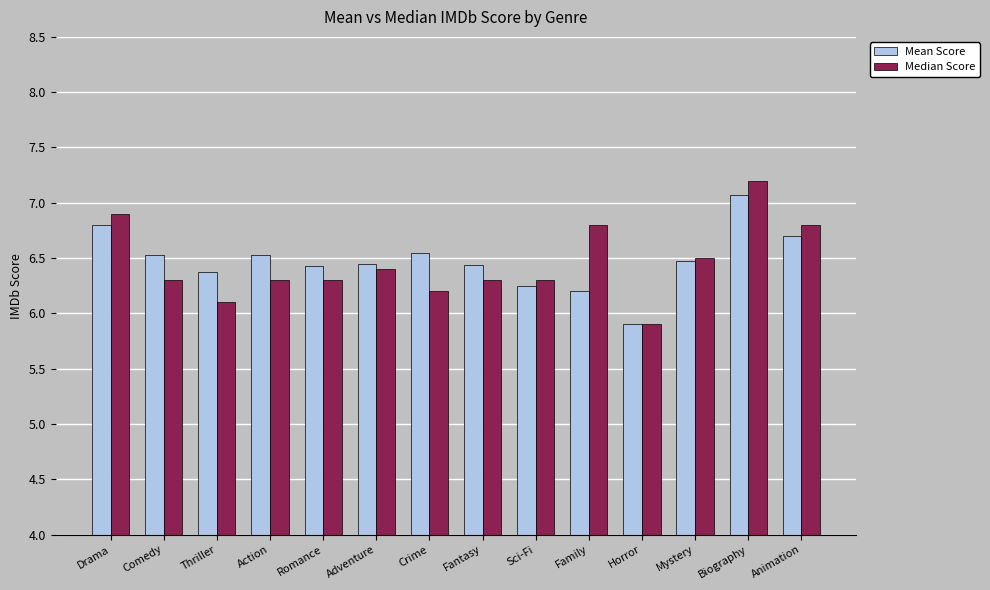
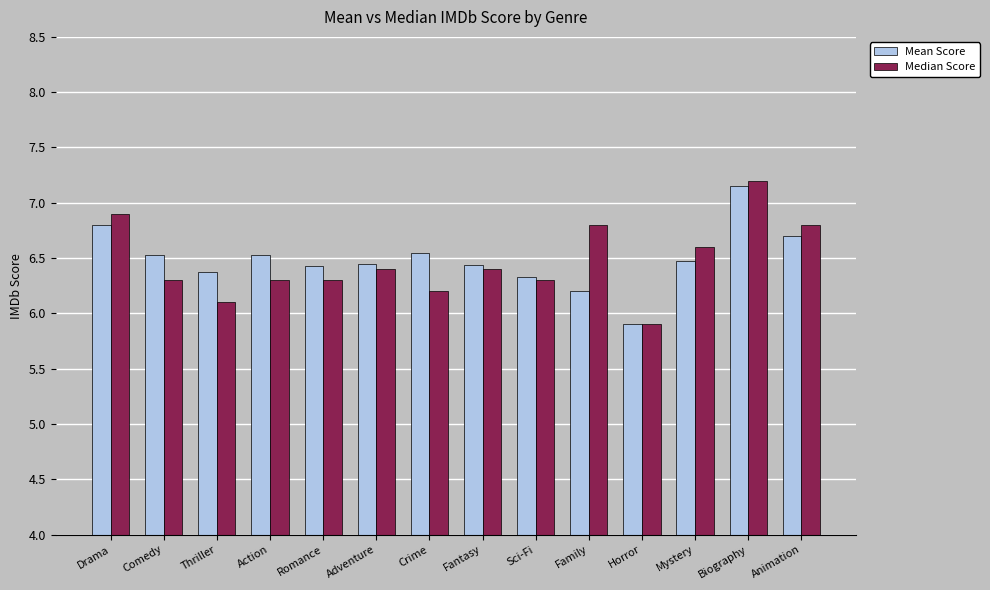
Median Score, Fantasy: 6.3 -> 6.4
Mean Score, Sci-Fi: 6.25 -> 6.33
Median Score, Mystery: 6.5 -> 6.6
Mean Score, Biography: 7.07 -> 7.16
